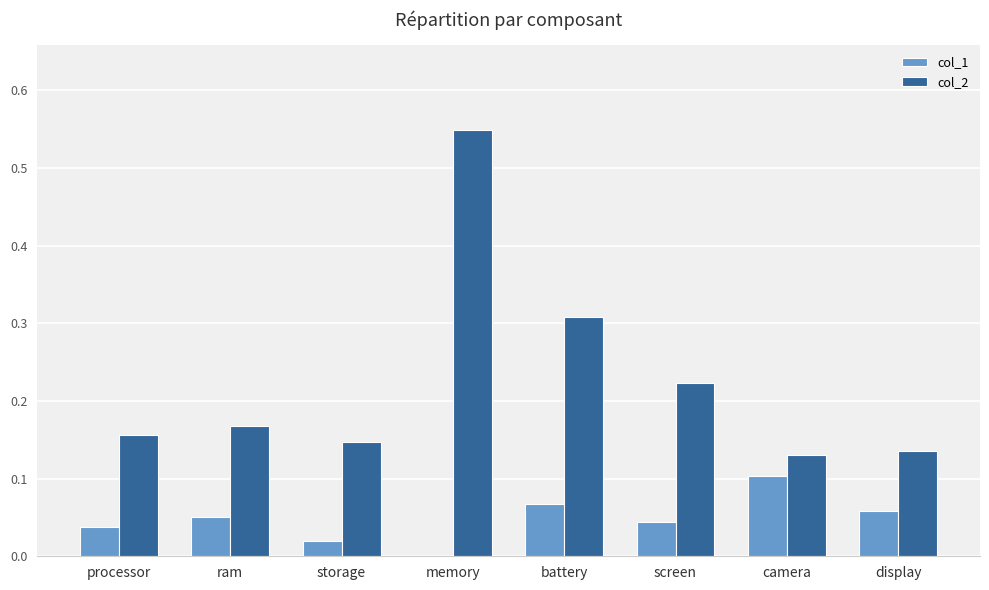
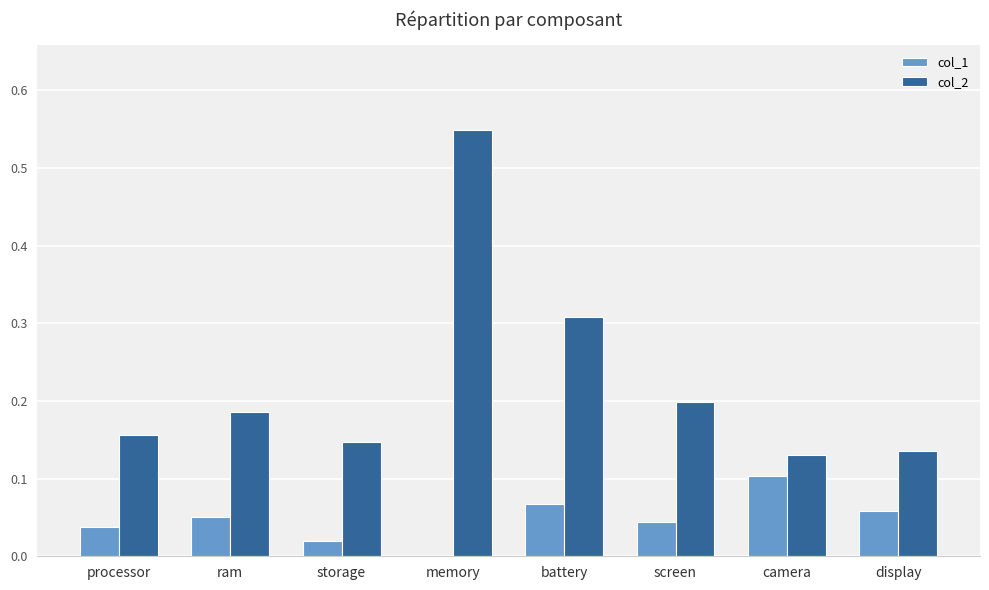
col_2, ram: 0.17 -> 0.19
col_2, screen: 0.22 -> 0.20
